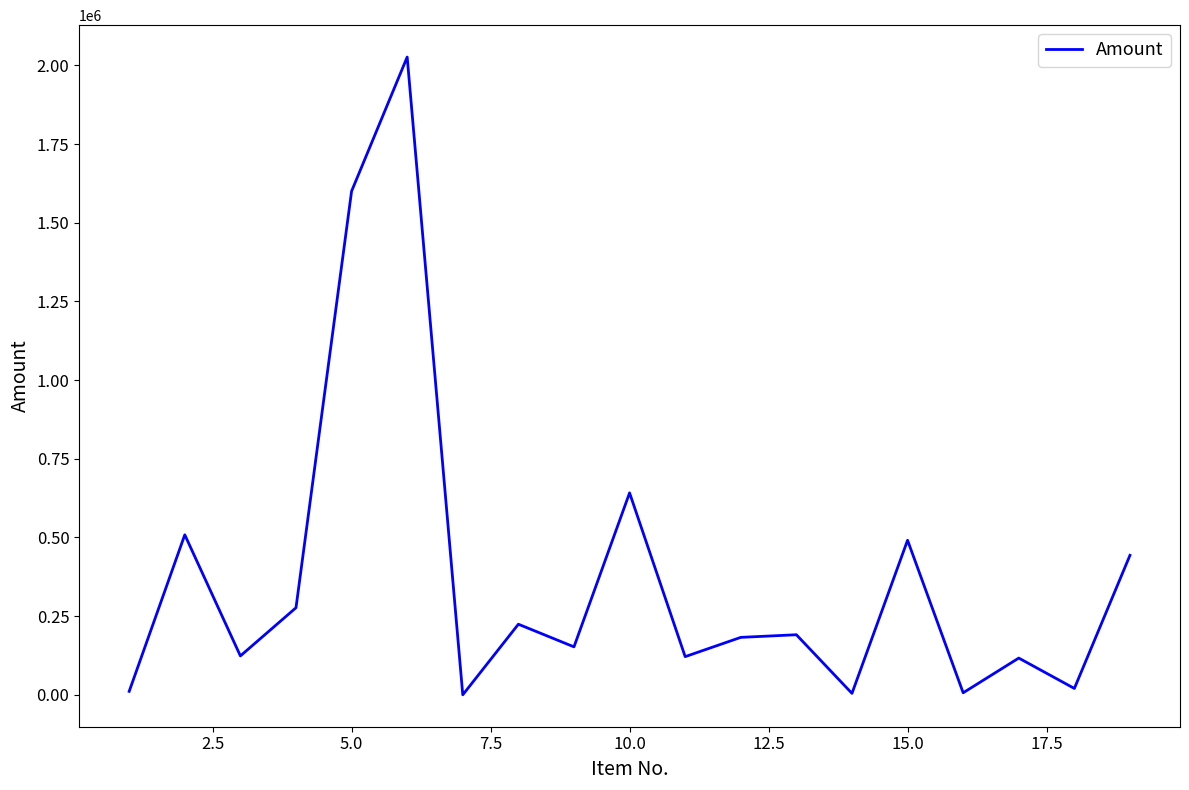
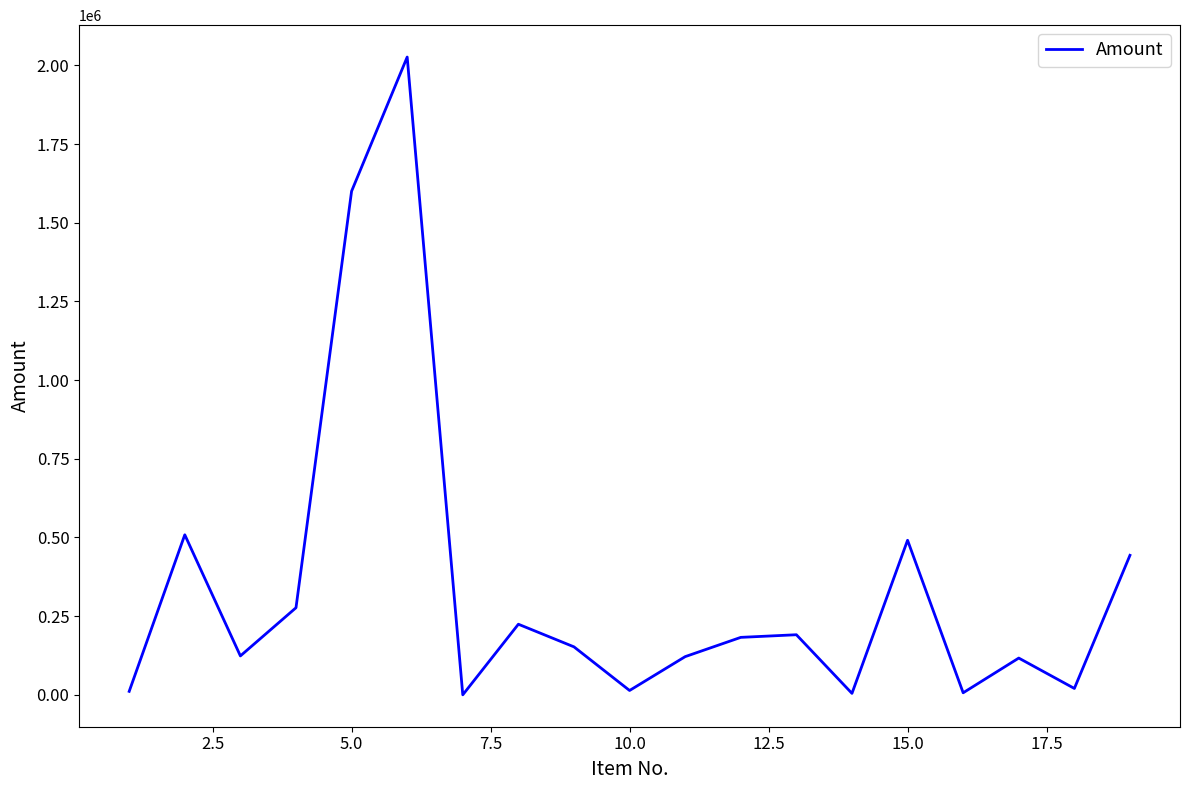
10.0: 640000 -> 10000
